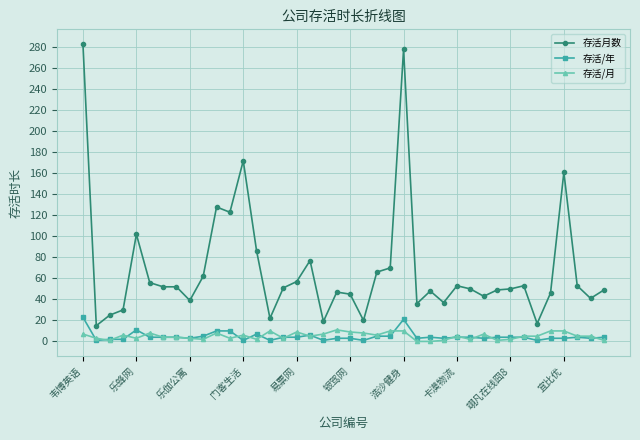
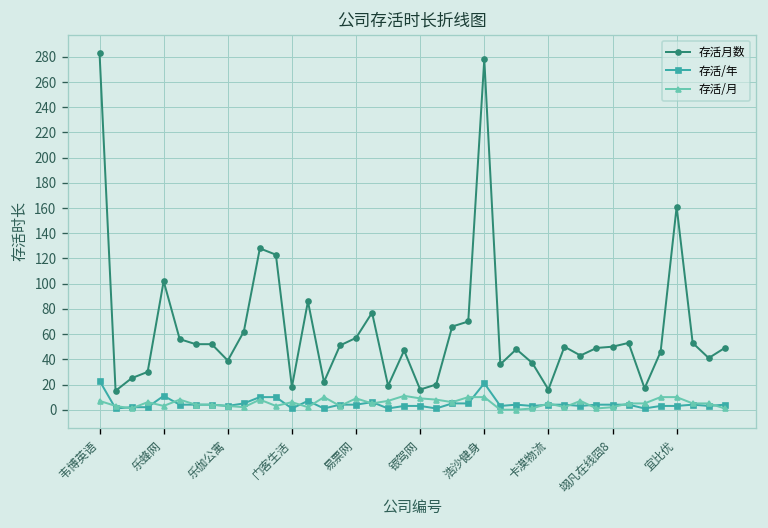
存活月数, 门客生活: 172 -> 18
存活月数, 银驾网: 45 -> 16
存活月数, 卡漠物流: 53 -> 16
